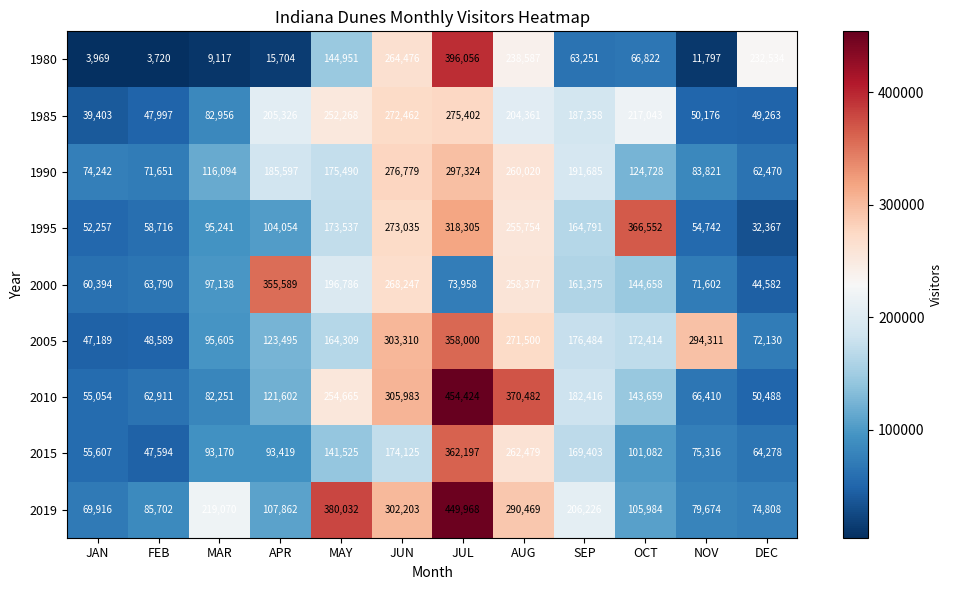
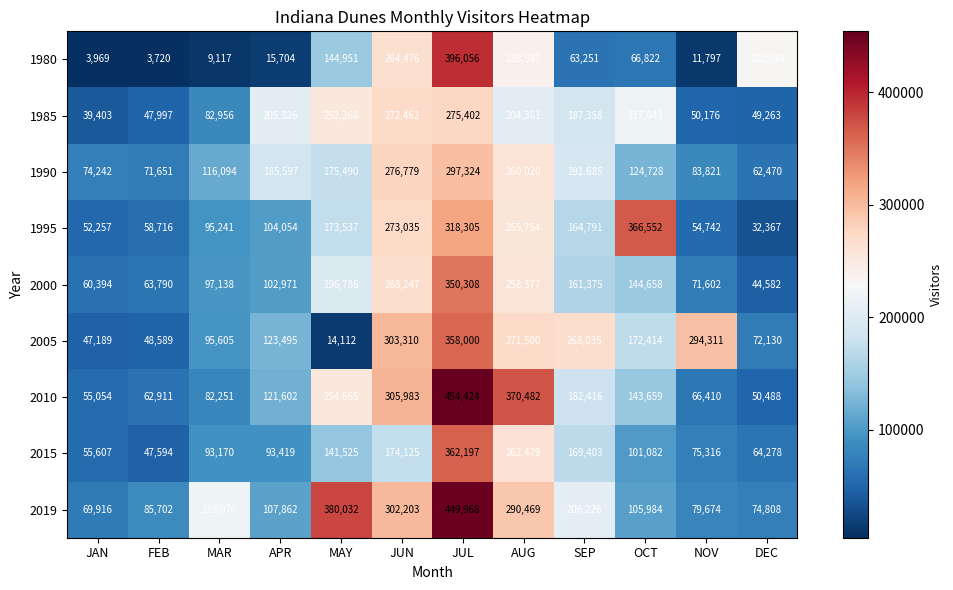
2000, APR: 355,589 -> 102,971
2000, JUL: 73,958 -> 350,308
2005, MAY: 164,309 -> 14,112
2005, SEP: 176,484 -> 268,035
